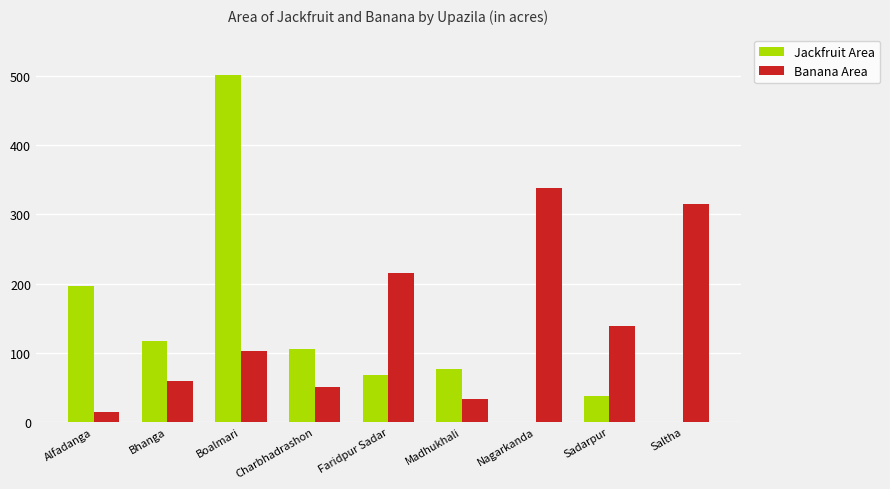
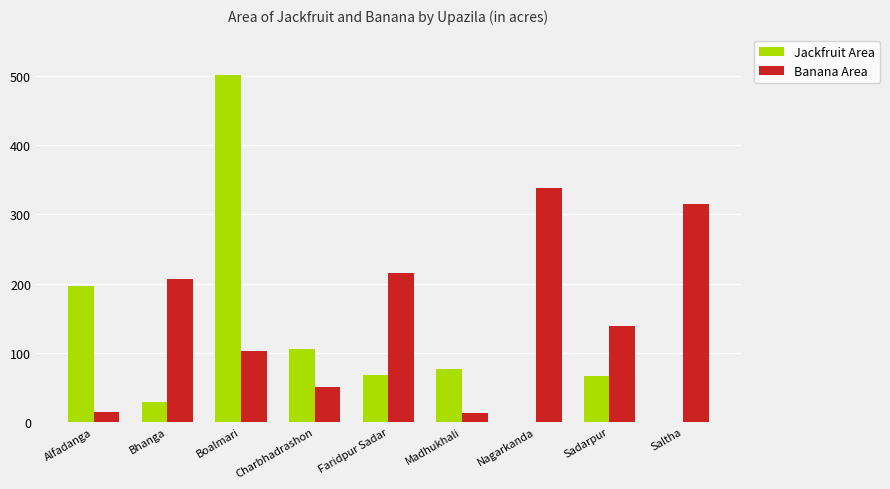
Jackfruit Area, Bhanga: 120 -> 30
Banana Area, Bhanga: 60 -> 210
Banana Area, Madhukhali: 30 -> 10
Jackfruit Area, Sadarpur: 40 -> 70
